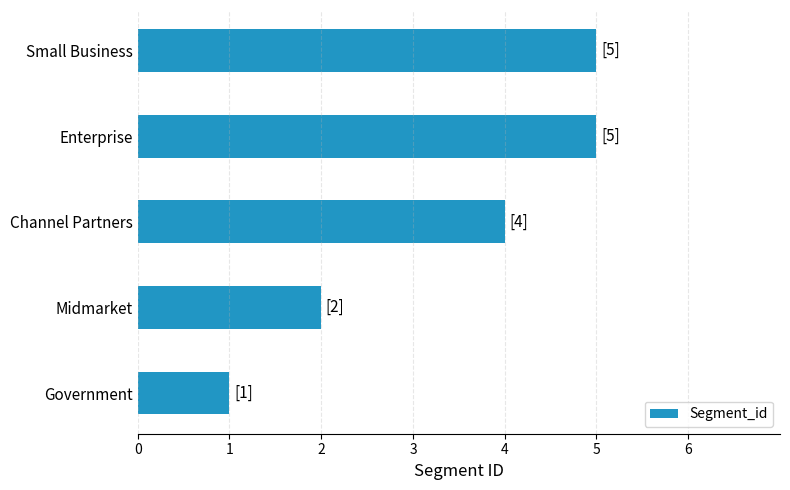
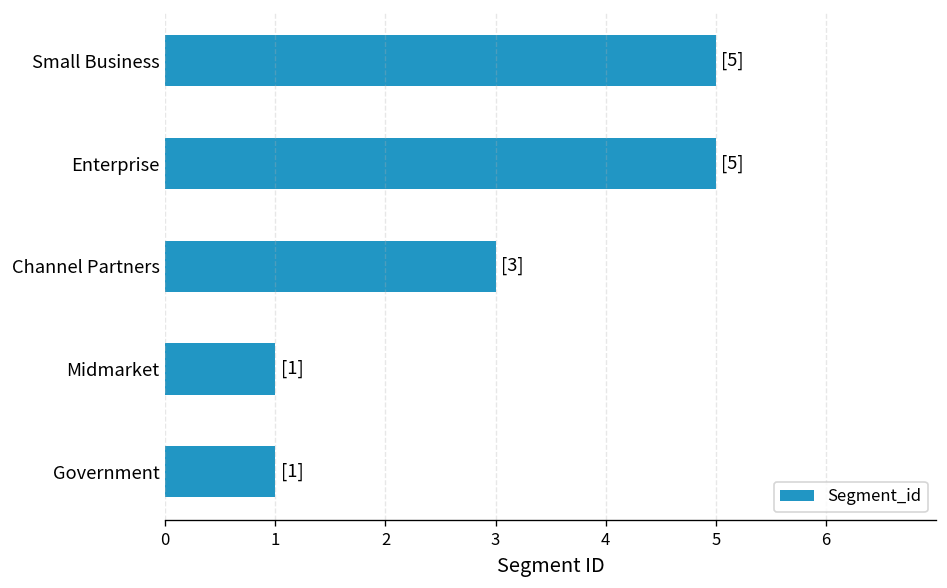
Channel Partners: 4] -> 3]
Midmarket: 2] -> 1]
